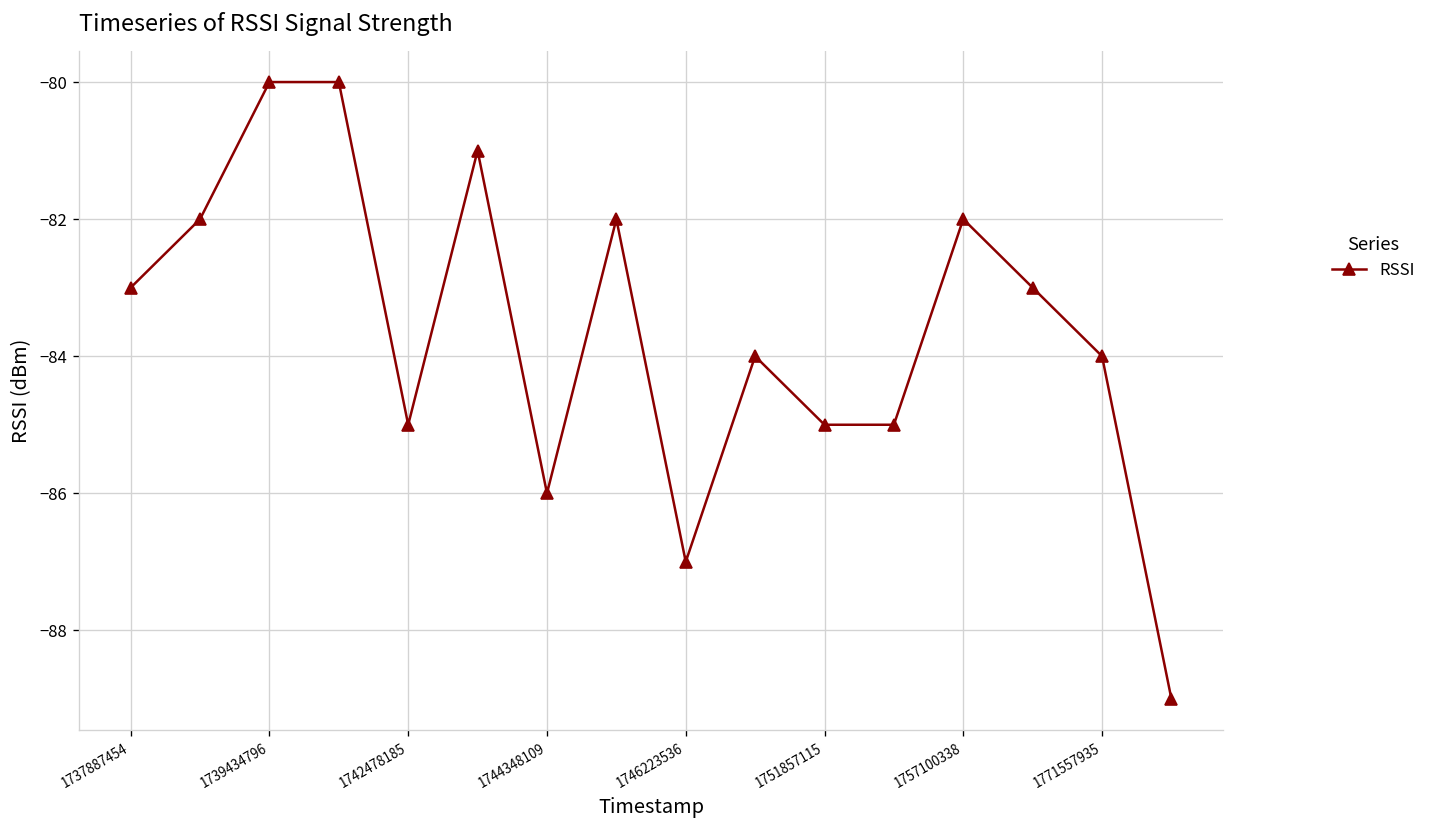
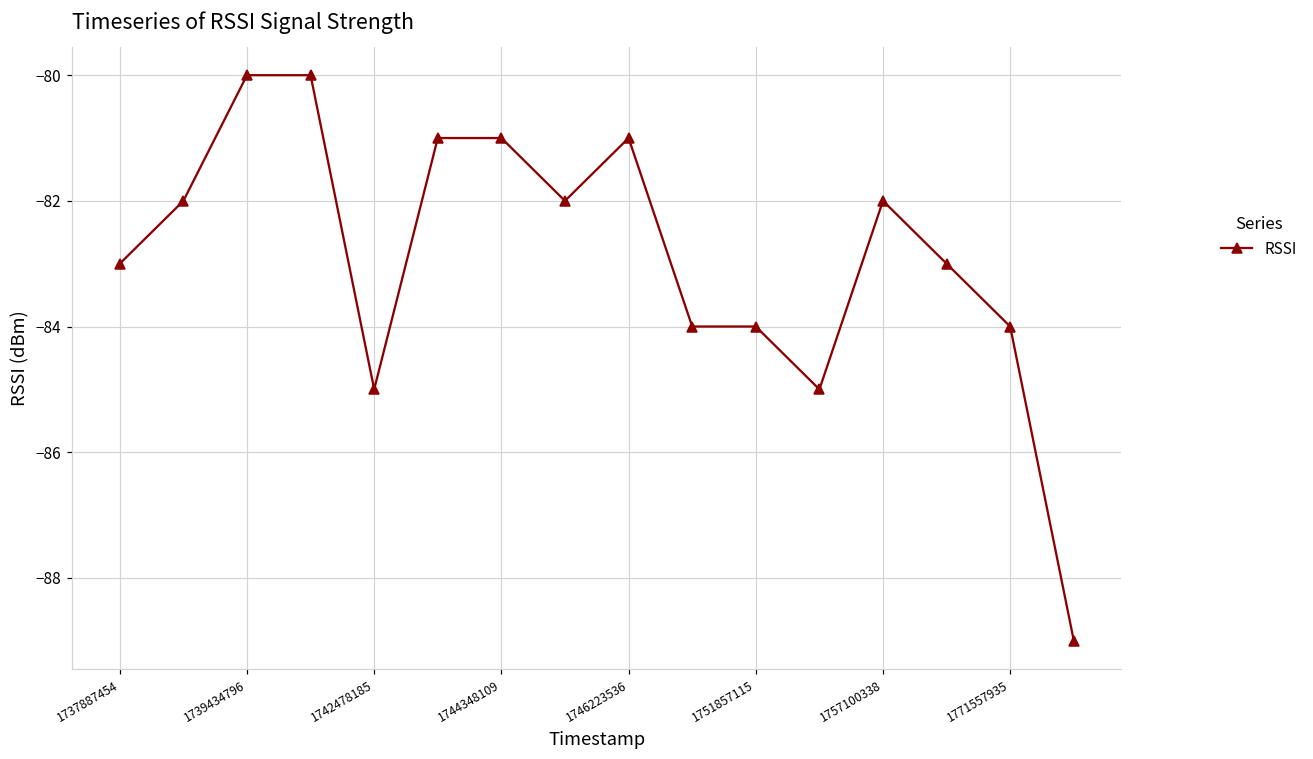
1744348109: -86 -> -81
1746223536: -87 -> -81
1751857115: -85 -> -84
